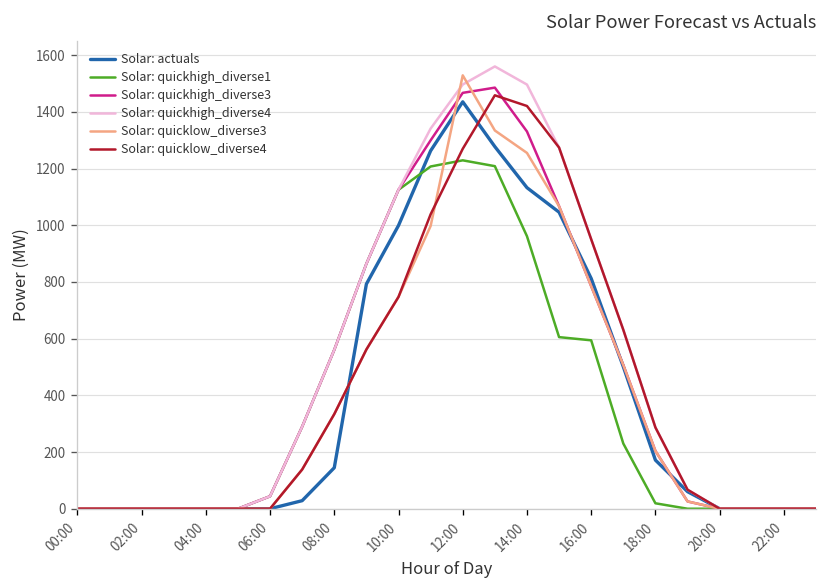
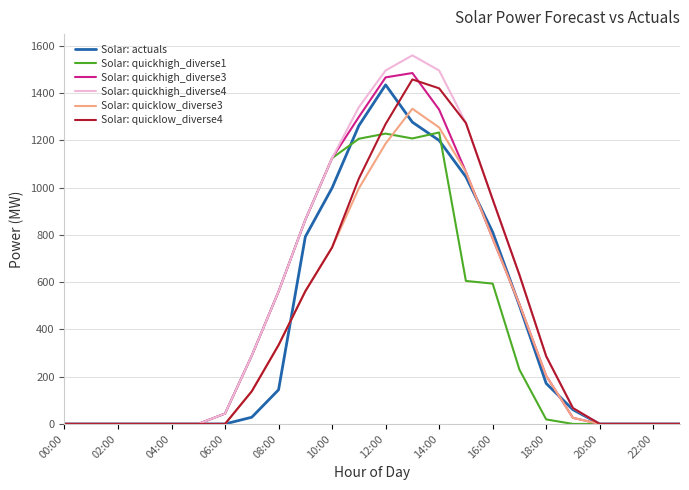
Solar: quicklow_diverse3, 12:00: 1530 -> 1190
Solar: actuals, 14:00: 1130 -> 1200
Solar: quickhigh_diverse1, 14:00: 960 -> 1230
